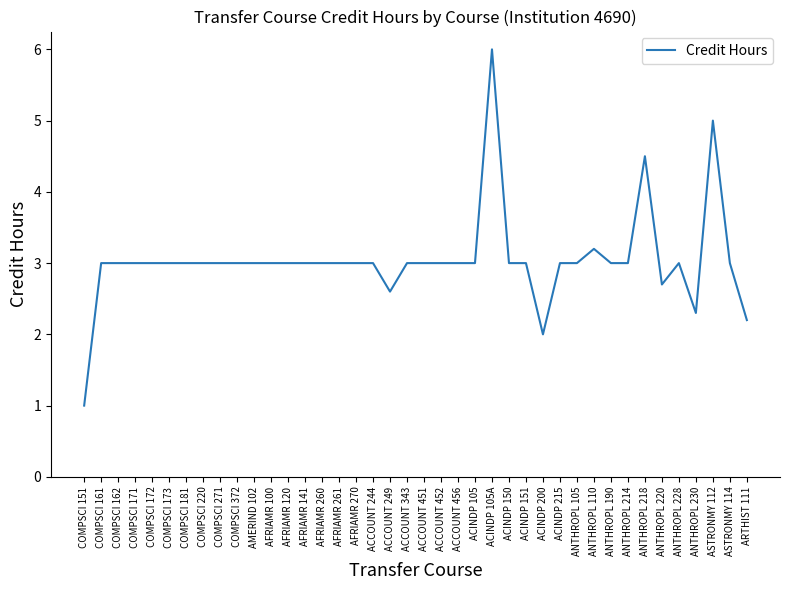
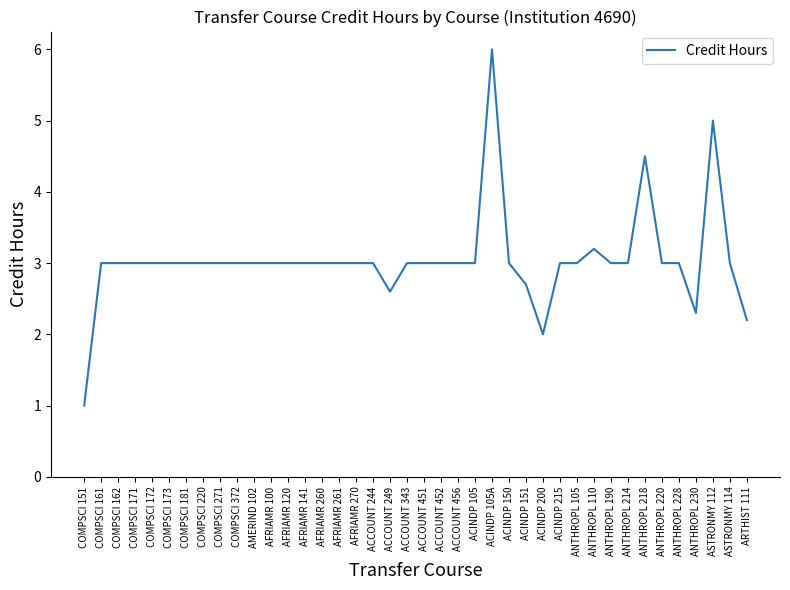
ACINDP 151: 3.0 -> 2.7
ANTHROPL 220: 2.7 -> 3.0
